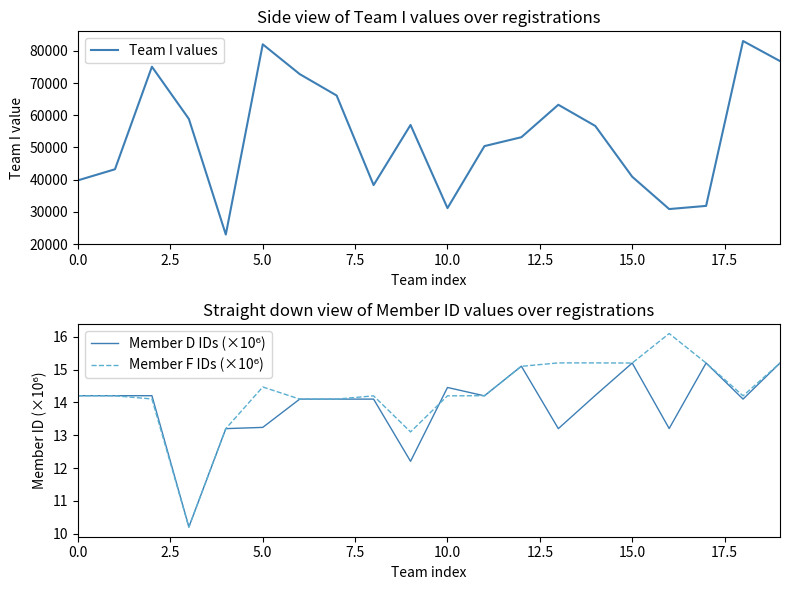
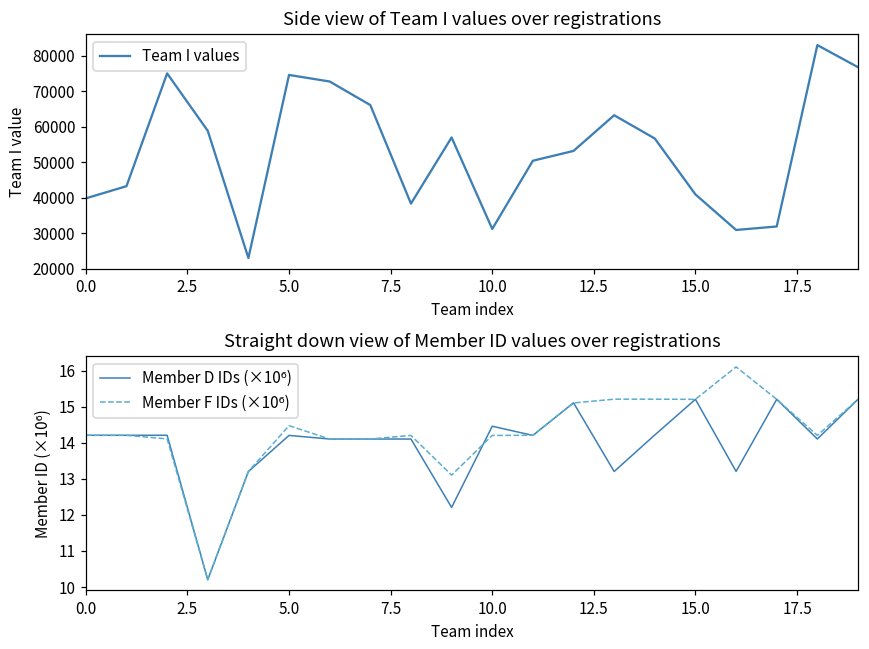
Side view of Team I values over registrations, 5.0: 82000 -> 75000
Straight down view of Member ID values over registrations, Member D IDs (×10⁶), 5.0: 13.2 -> 14.2
